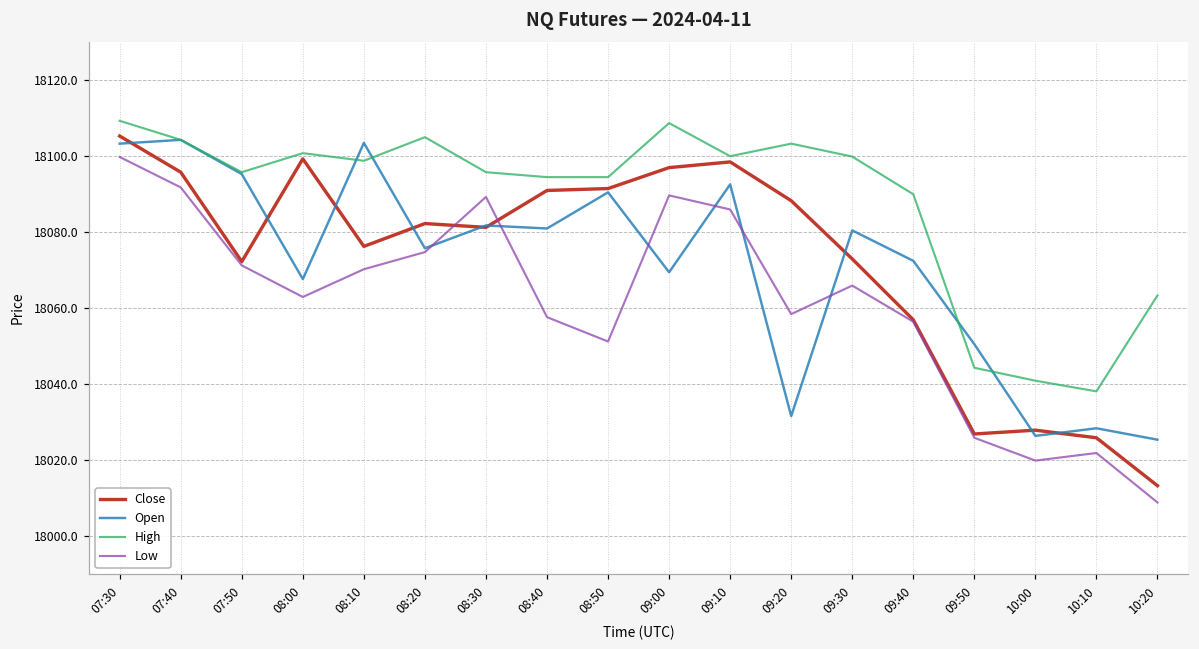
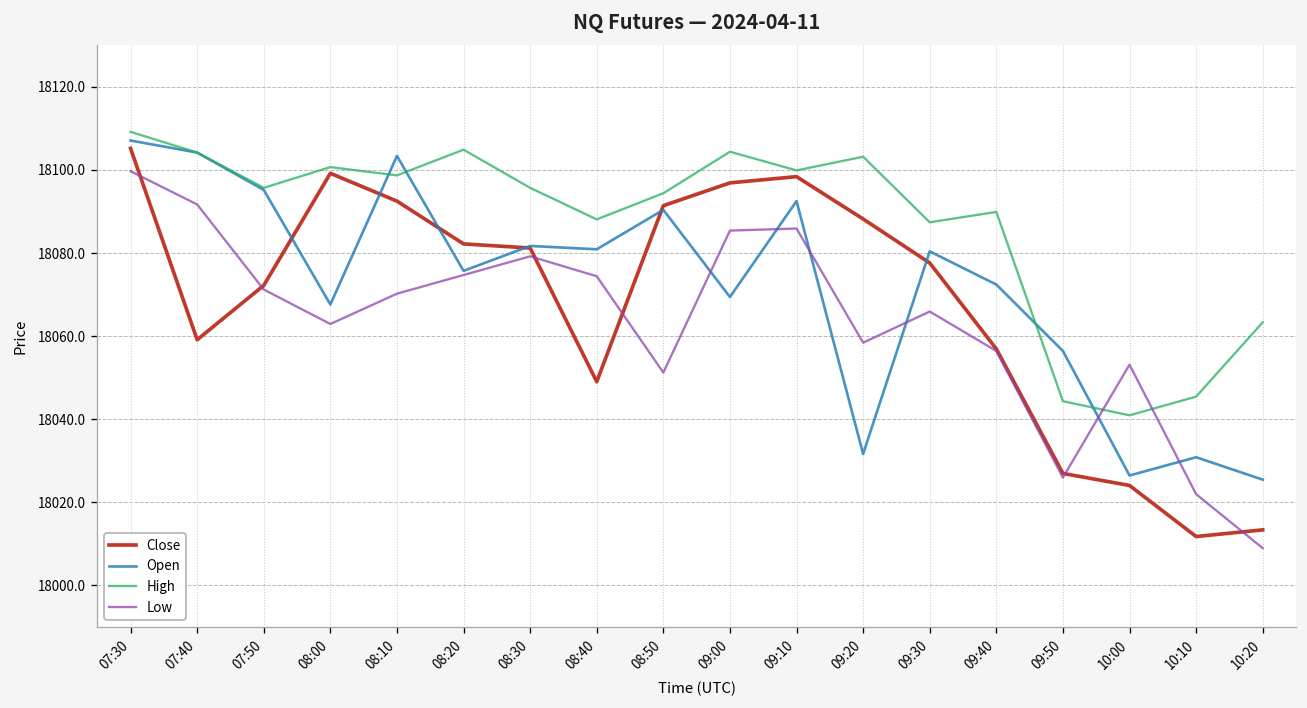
Open, 07:30: 18103 -> 18107
Close, 07:40: 18096 -> 18059
Close, 08:10: 18076 -> 18093
Low, 08:30: 18089 -> 18079
Close, 08:40: 18091 -> 18049
High, 08:40: 18094 -> 18088
Low, 08:40: 18058 -> 18074
High, 09:00: 18109 -> 18104
Low, 09:00: 18090 -> 18085
Close, 09:30: 18073 -> 18078
High, 09:30: 18100 -> 18087
Open, 09:50: 18051 -> 18056
Close, 10:00: 18028 -> 18024
Low, 10:00: 18020 -> 18053
Close, 10:10: 18026 -> 18012
Open, 10:10: 18028 -> 18031
High, 10:10: 18038 -> 18045
